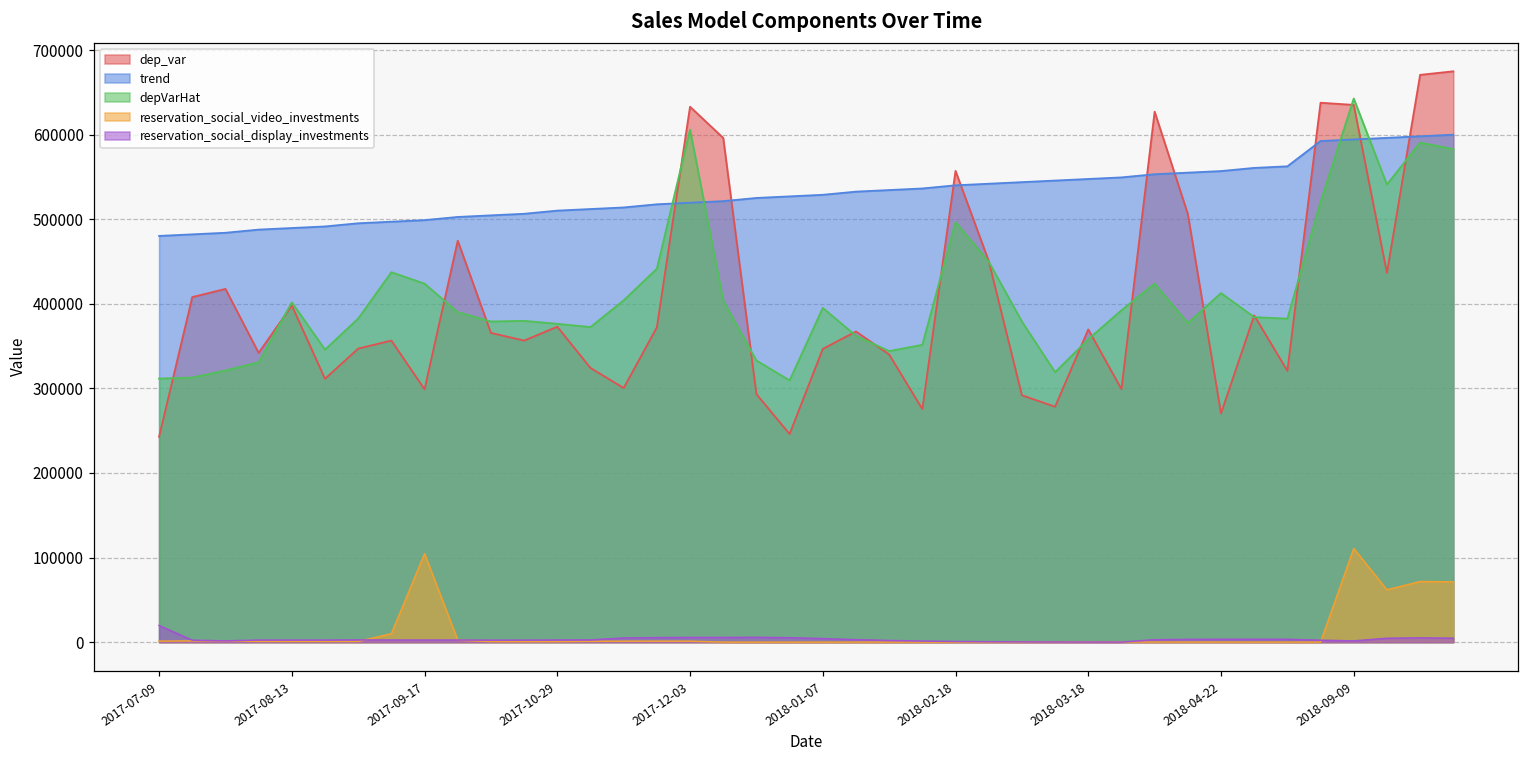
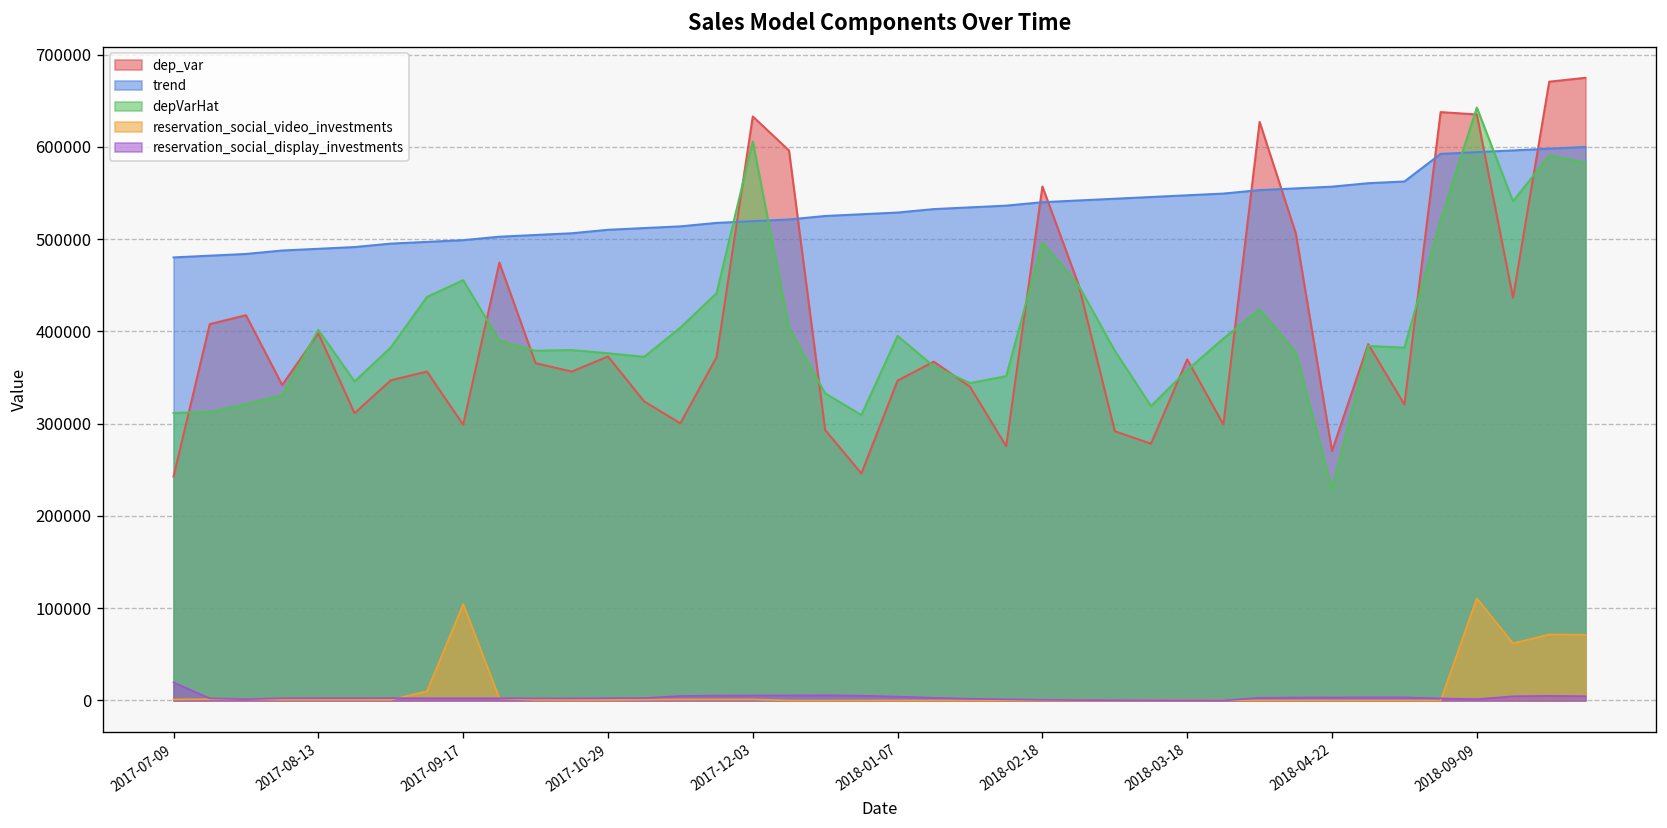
depVarHat, 2017-09-17: 420000 -> 460000
depVarHat, 2018-04-22: 410000 -> 230000
